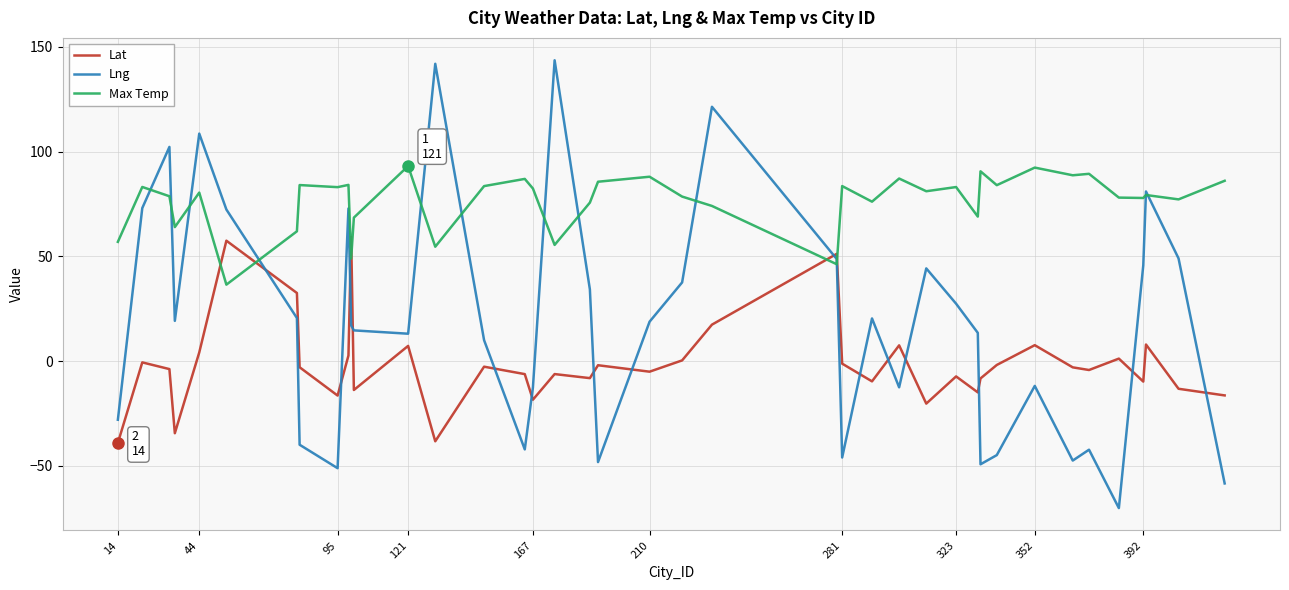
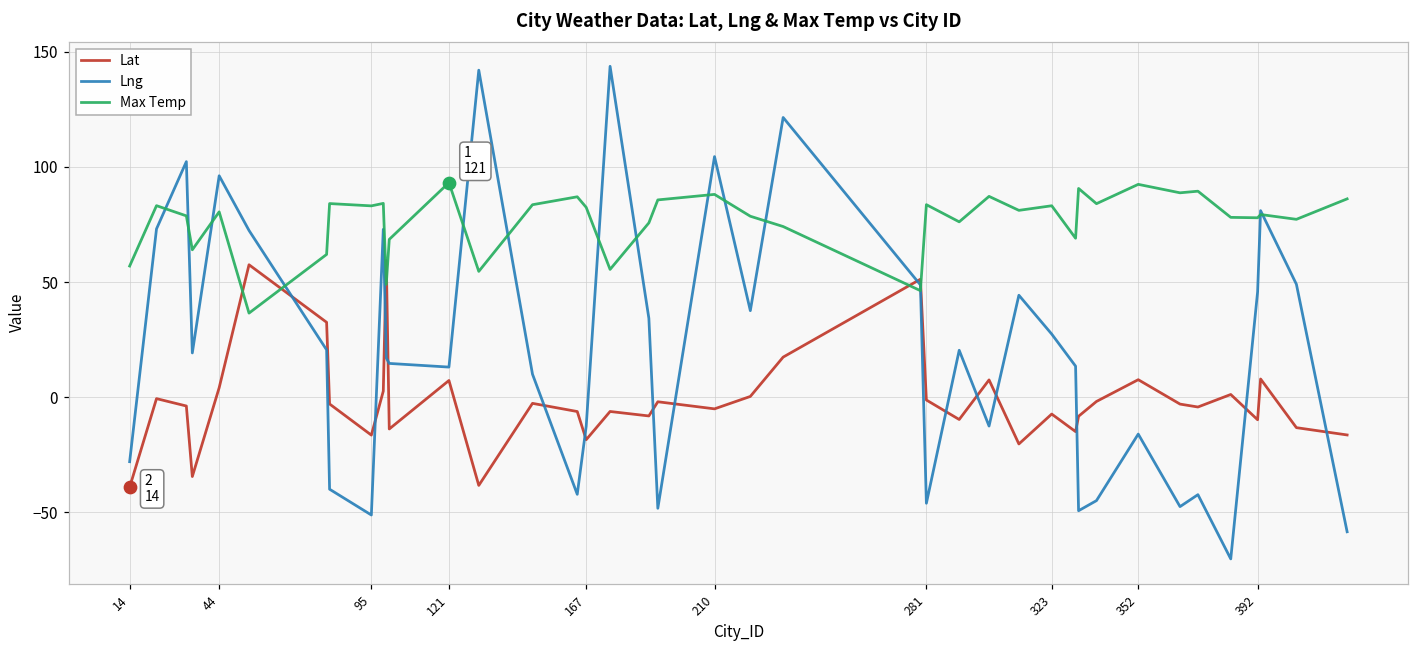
Lng, 44: 109 -> 96
Lng, 210: 19 -> 104
Lng, 352: -12 -> -16
